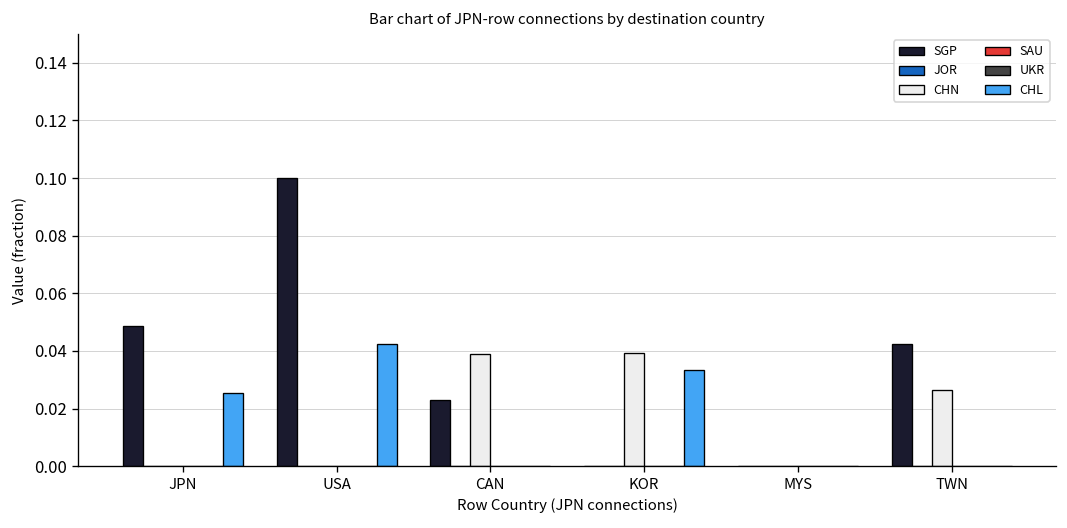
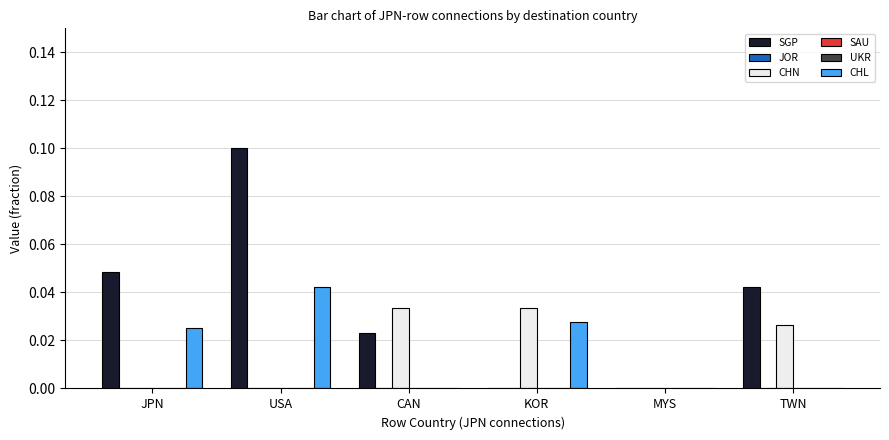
CHN, CAN: 0.039 -> 0.033
CHN, KOR: 0.039 -> 0.033
CHL, KOR: 0.033 -> 0.028
